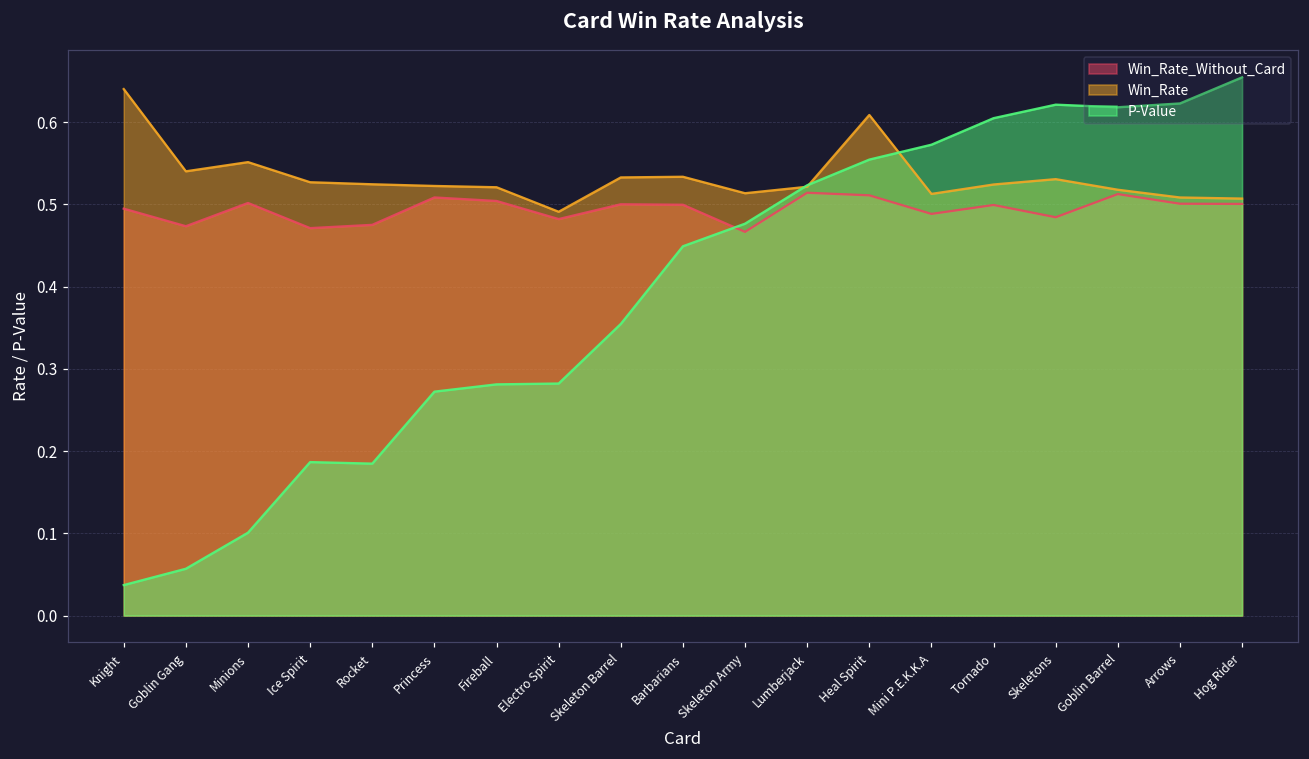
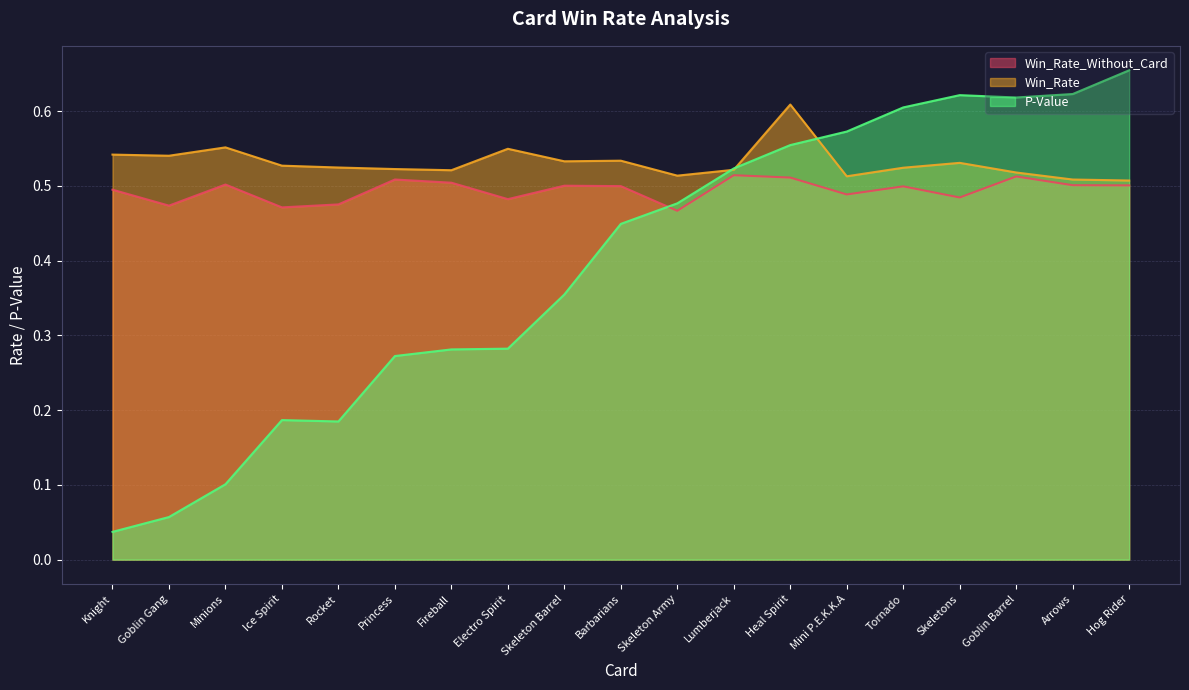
Win_Rate, Knight: 0.64 -> 0.54
Win_Rate, Electro Spirit: 0.49 -> 0.55
